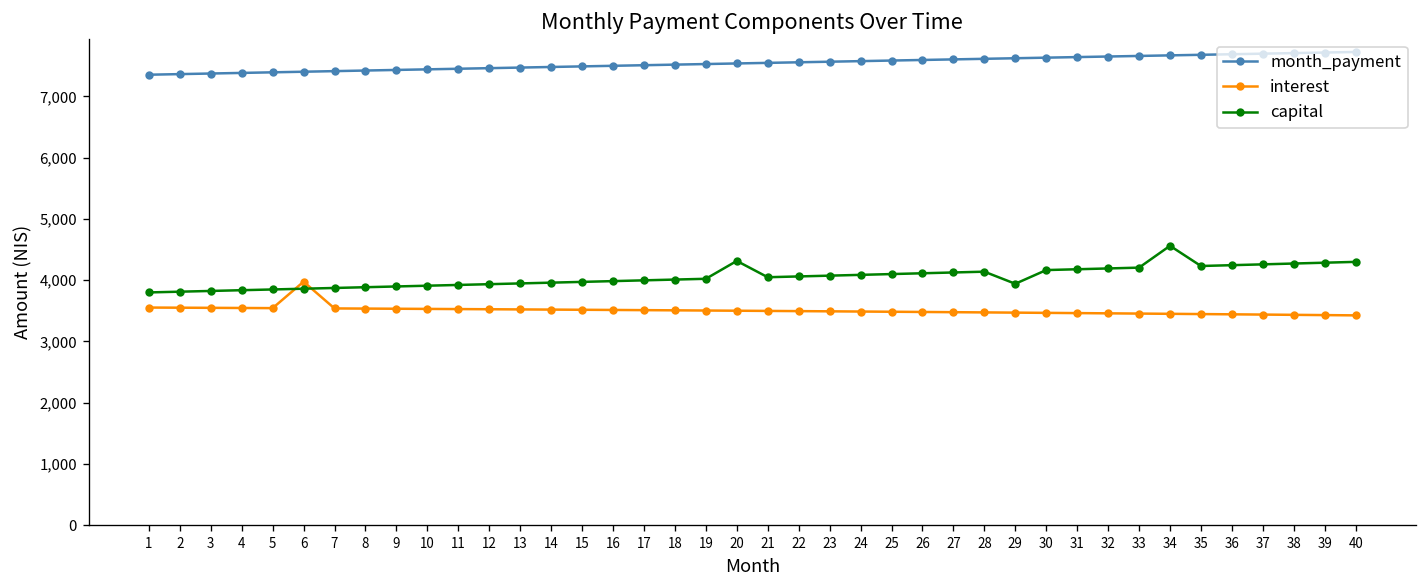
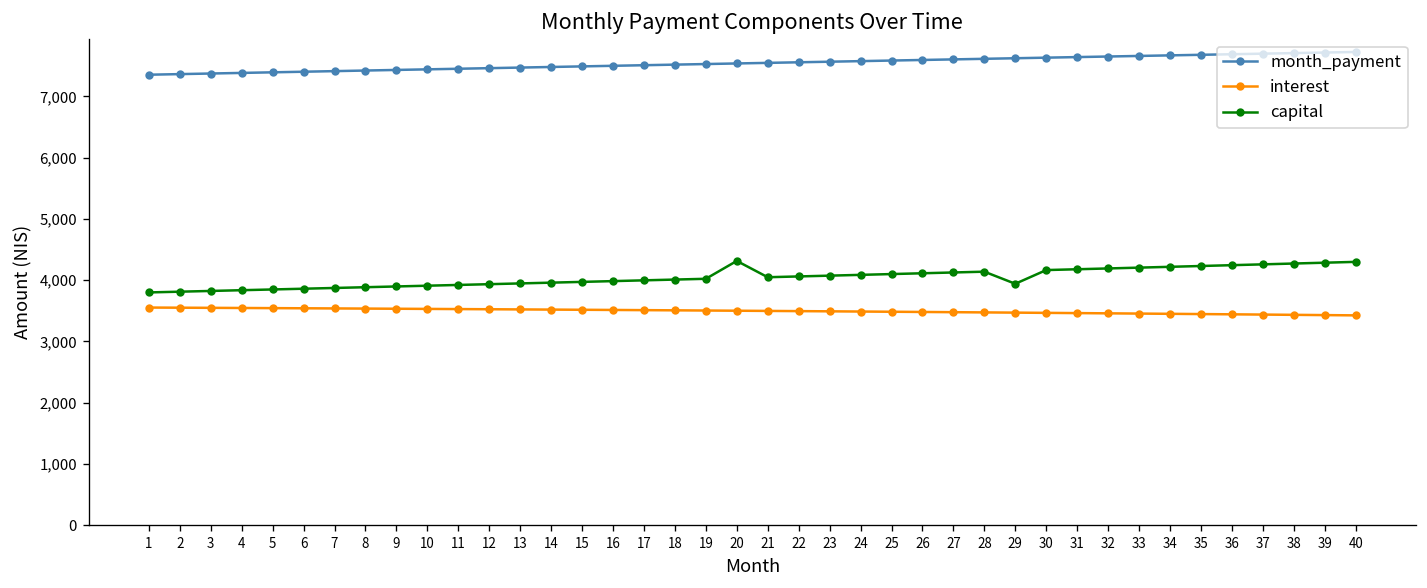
interest, 6: 4,000 -> 3,500
capital, 34: 4,600 -> 4,200
